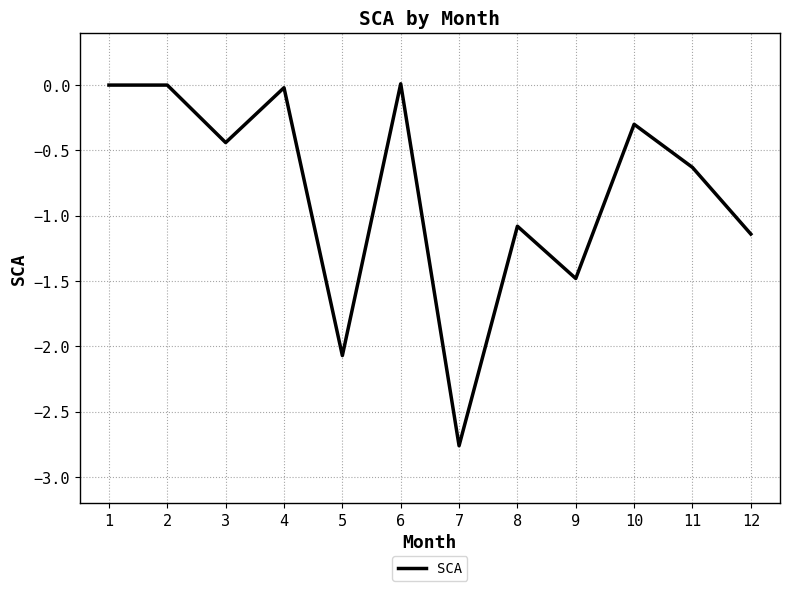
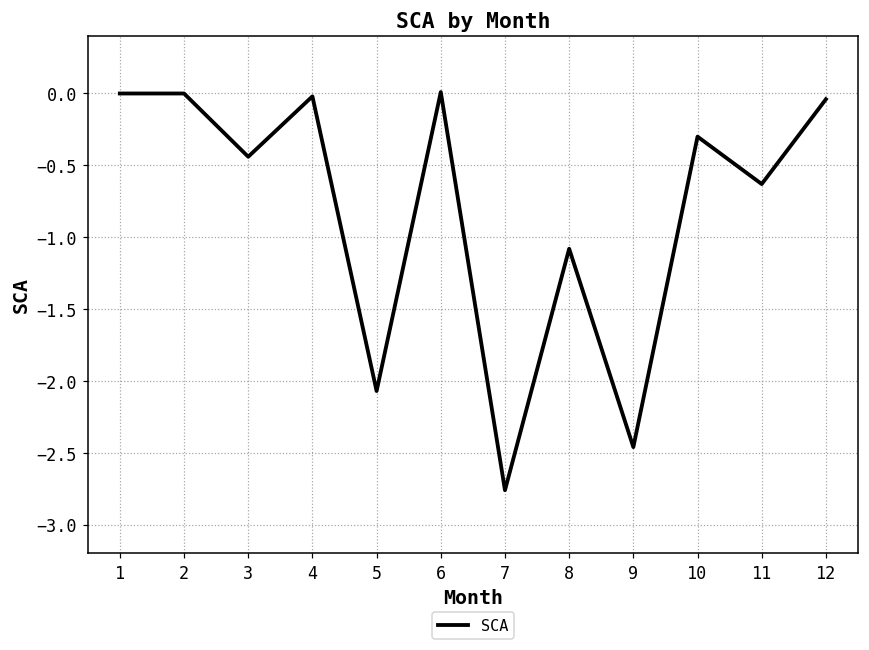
9: -1.48 -> -2.46
12: -1.14 -> -0.04
